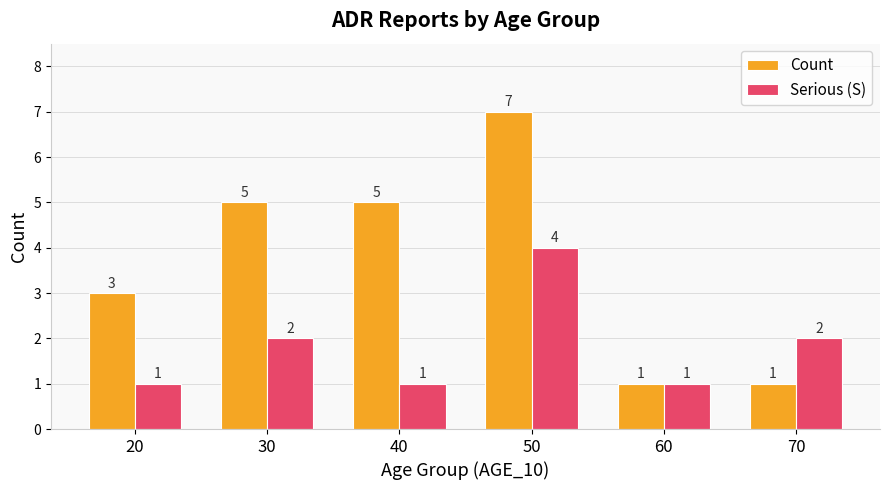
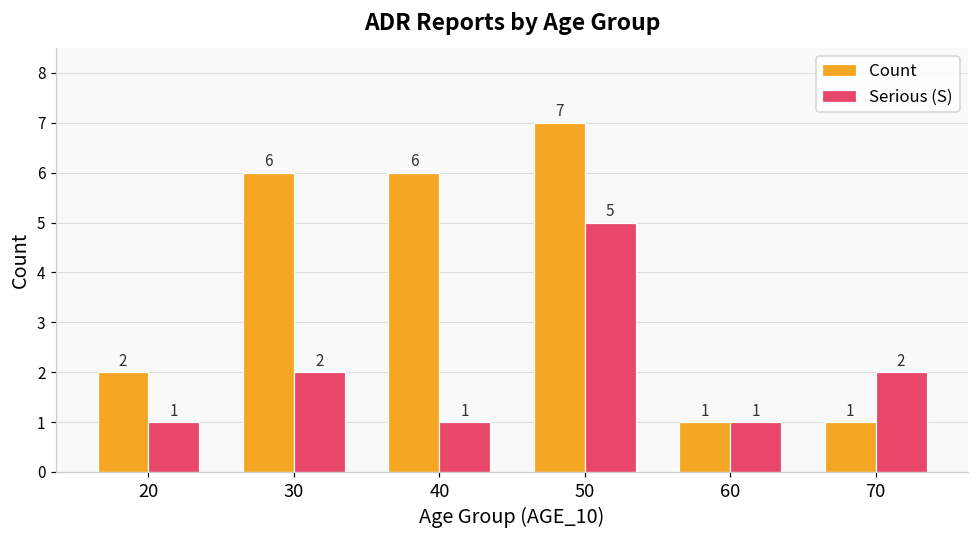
Count, 20: 3 -> 2
Count, 30: 5 -> 6
Count, 40: 5 -> 6
Serious (S), 50: 4 -> 5
